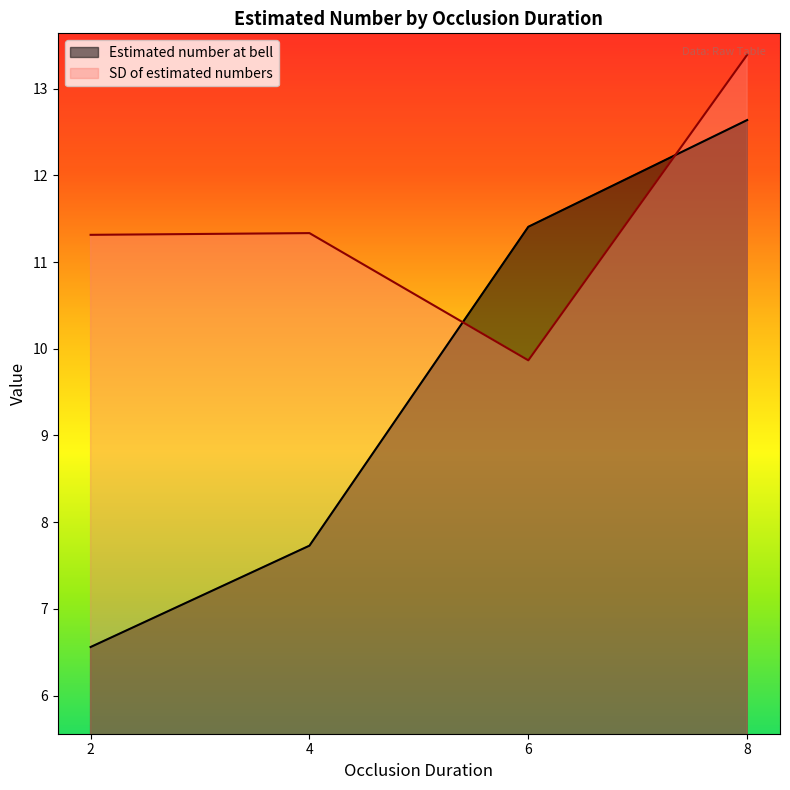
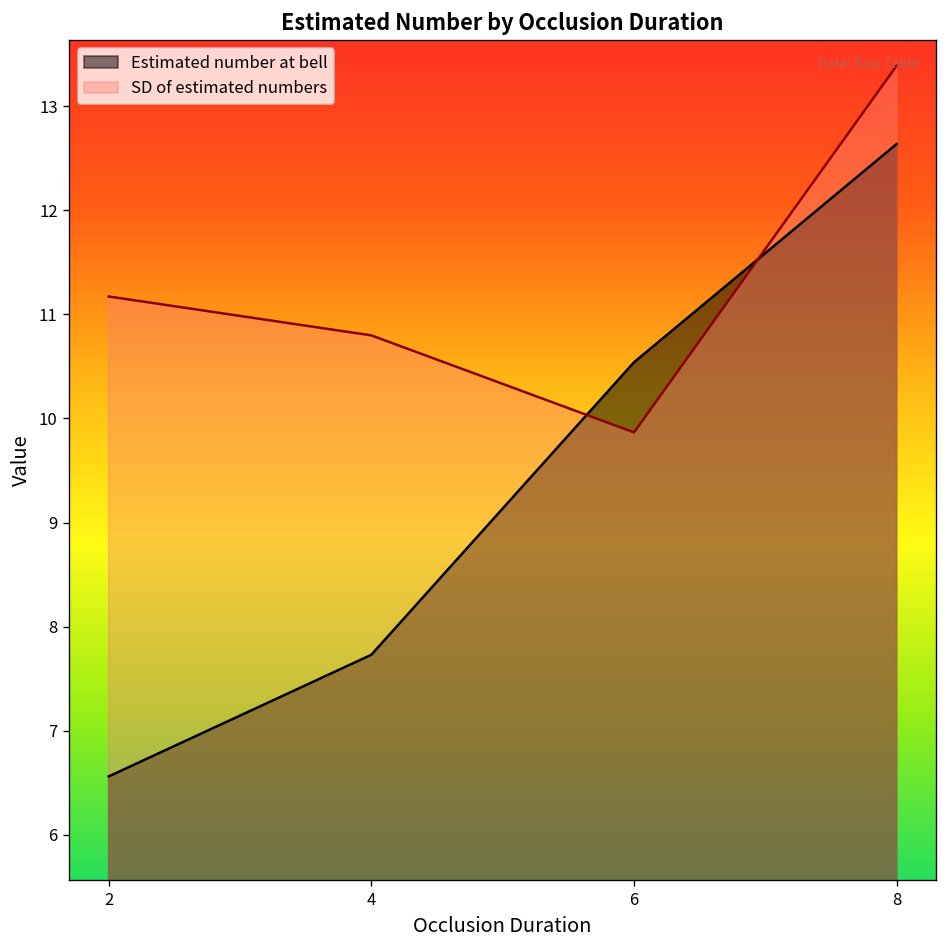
SD of estimated numbers, 2: 11.3 -> 11.2
SD of estimated numbers, 4: 11.3 -> 10.8
Estimated number at bell, 6: 11.4 -> 10.5
